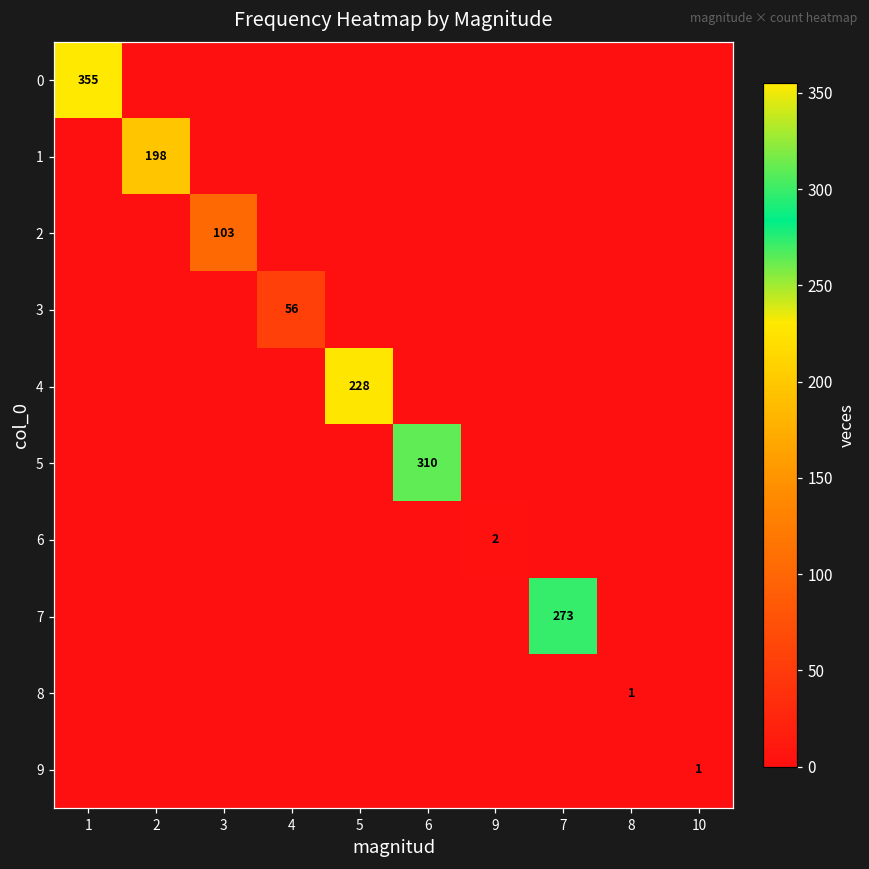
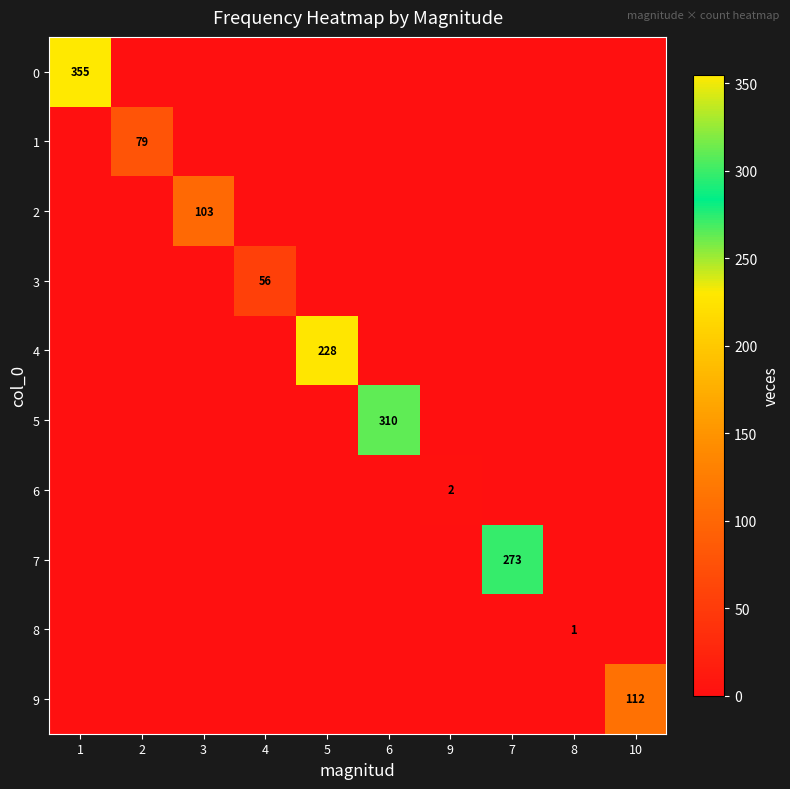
1, 2: 198 -> 79
9, 10: 1 -> 112
